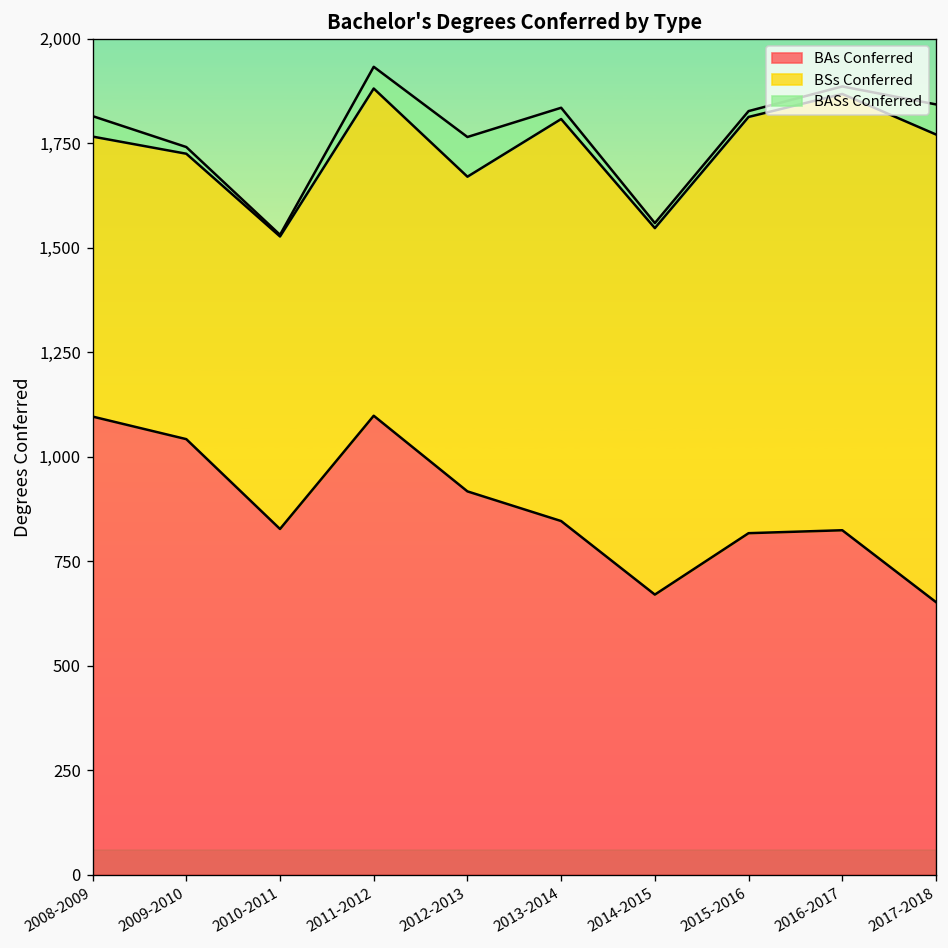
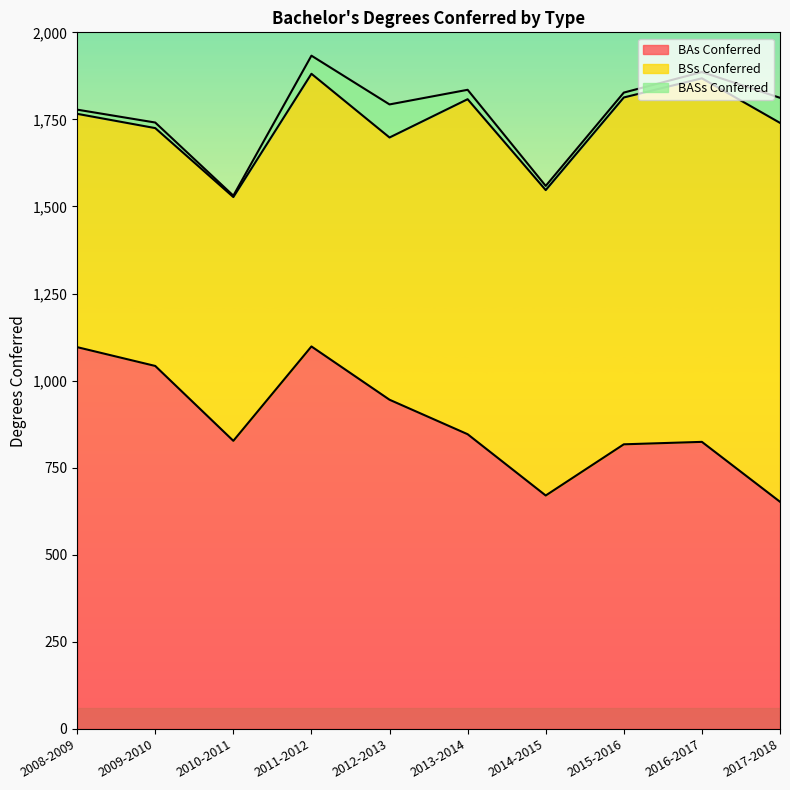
BASs Conferred, 2008-2009: 50 -> 10
BAs Conferred, 2012-2013: 920 -> 950
BSs Conferred, 2017-2018: 1,120 -> 1,090
